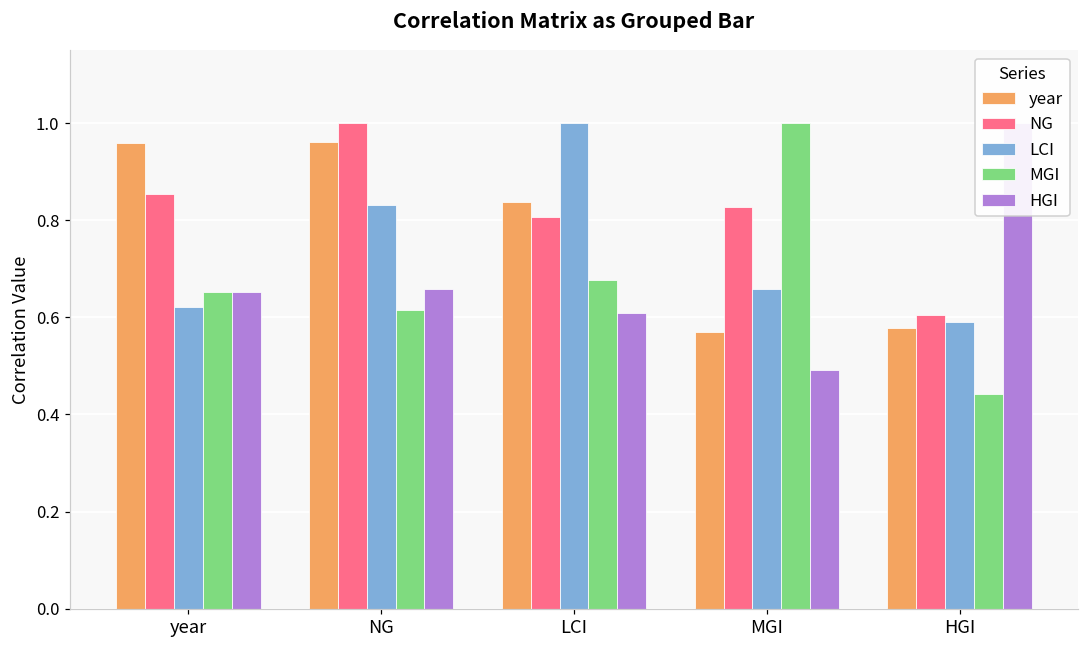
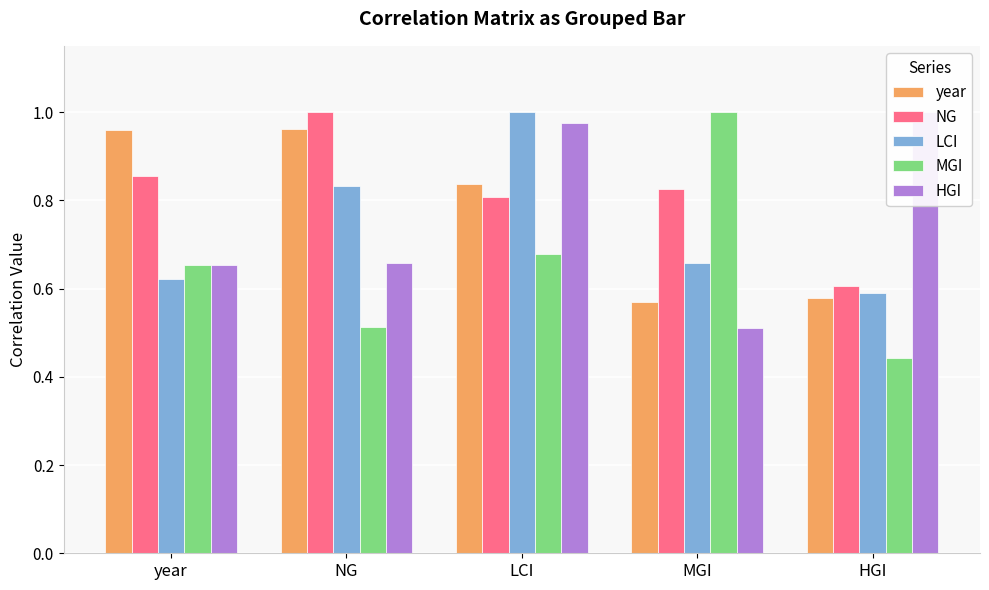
MGI, NG: 0.61 -> 0.51
HGI, LCI: 0.61 -> 0.98
HGI, MGI: 0.49 -> 0.51
